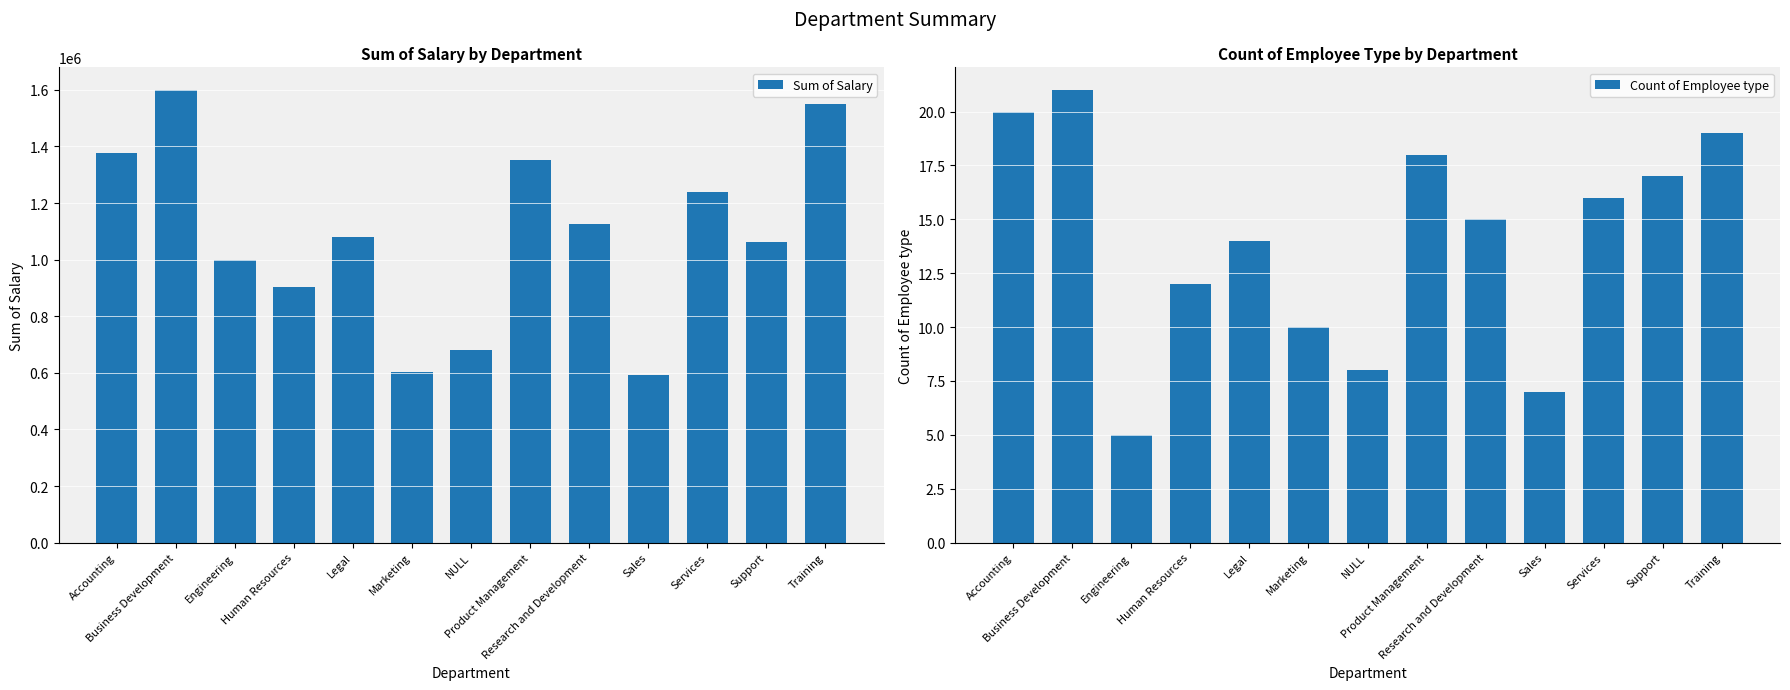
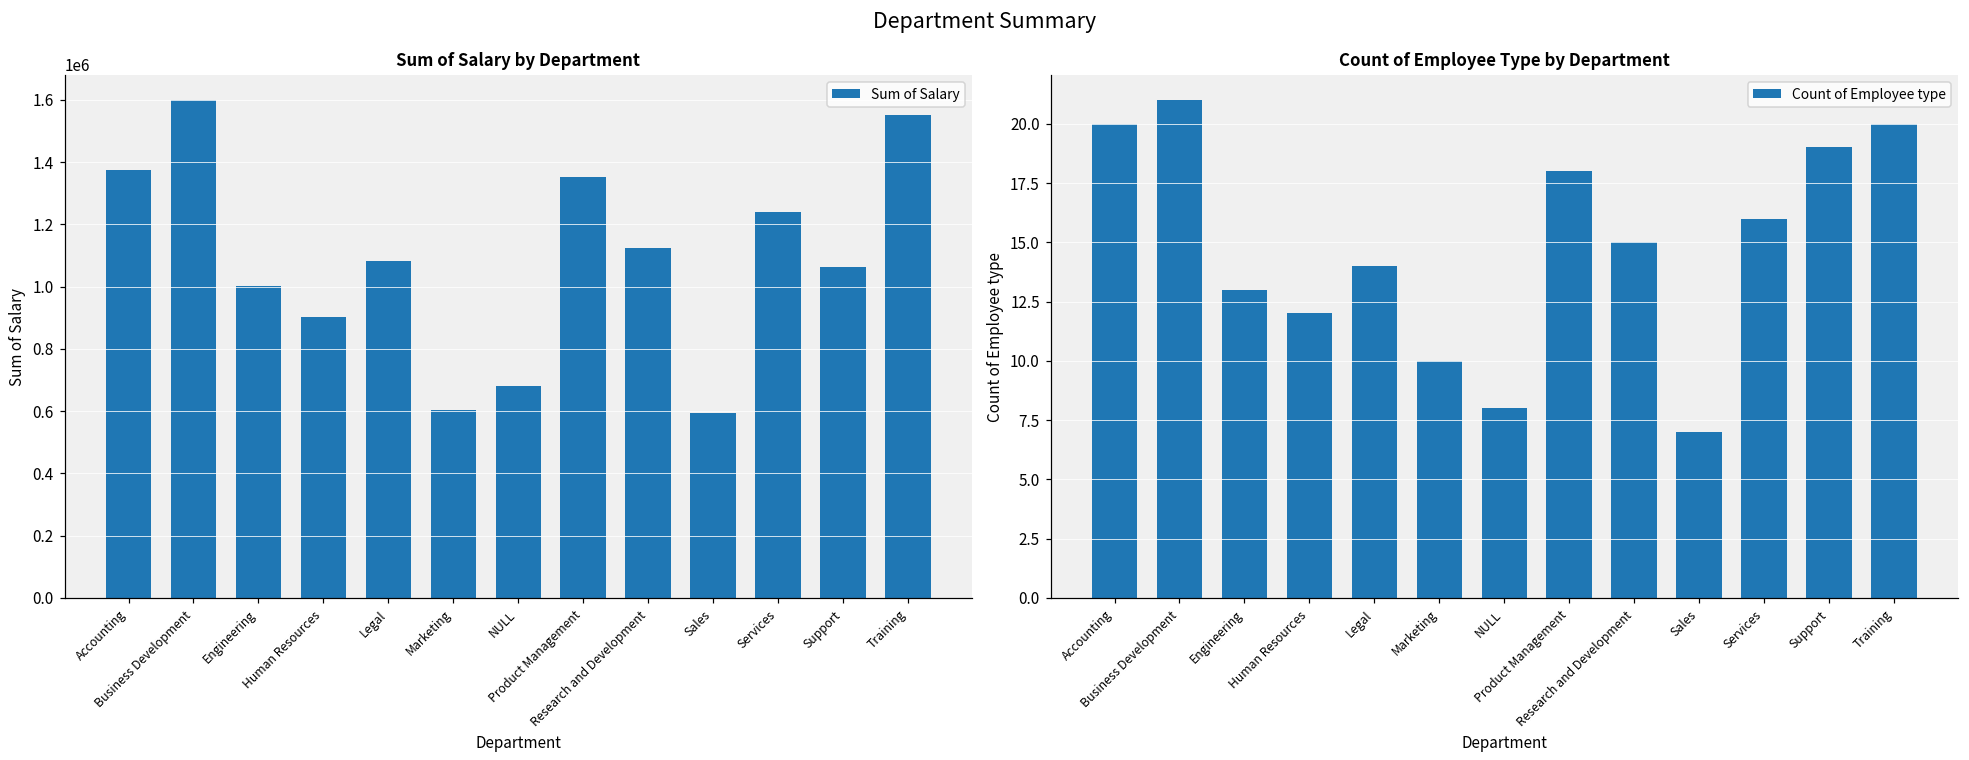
Count of Employee Type by Department, Engineering: 5 -> 13
Count of Employee Type by Department, Support: 17 -> 19
Count of Employee Type by Department, Training: 19 -> 20
